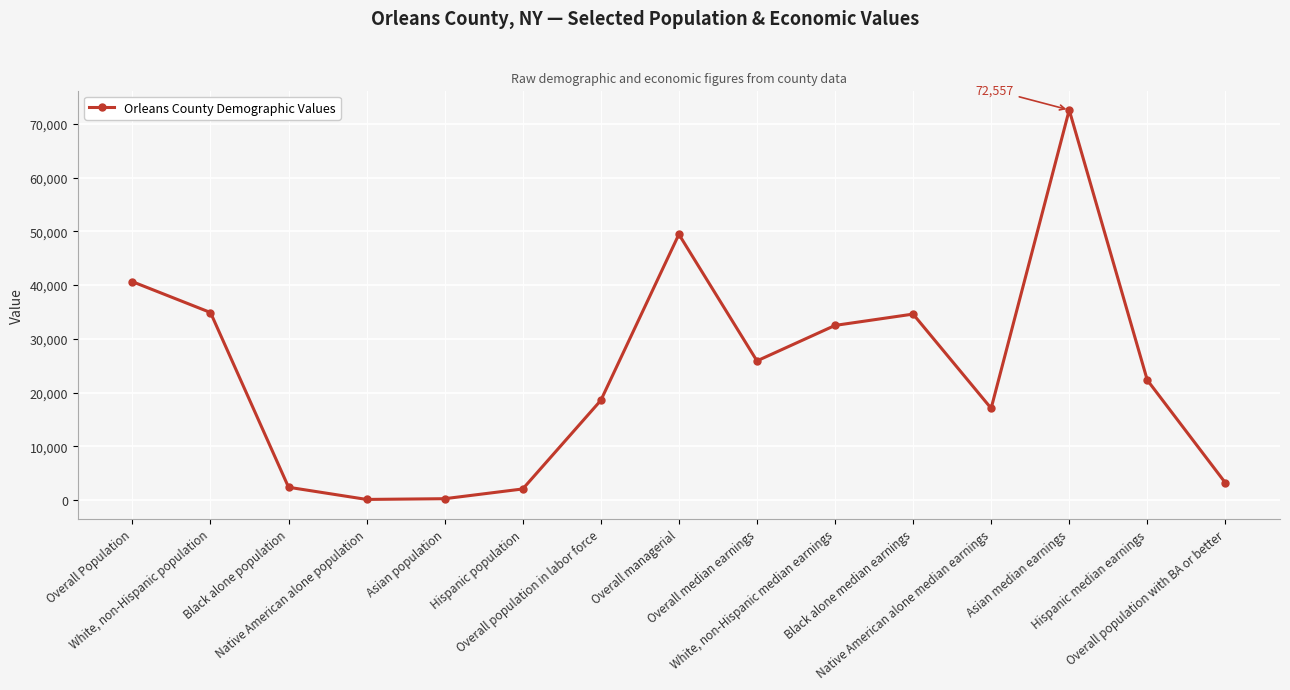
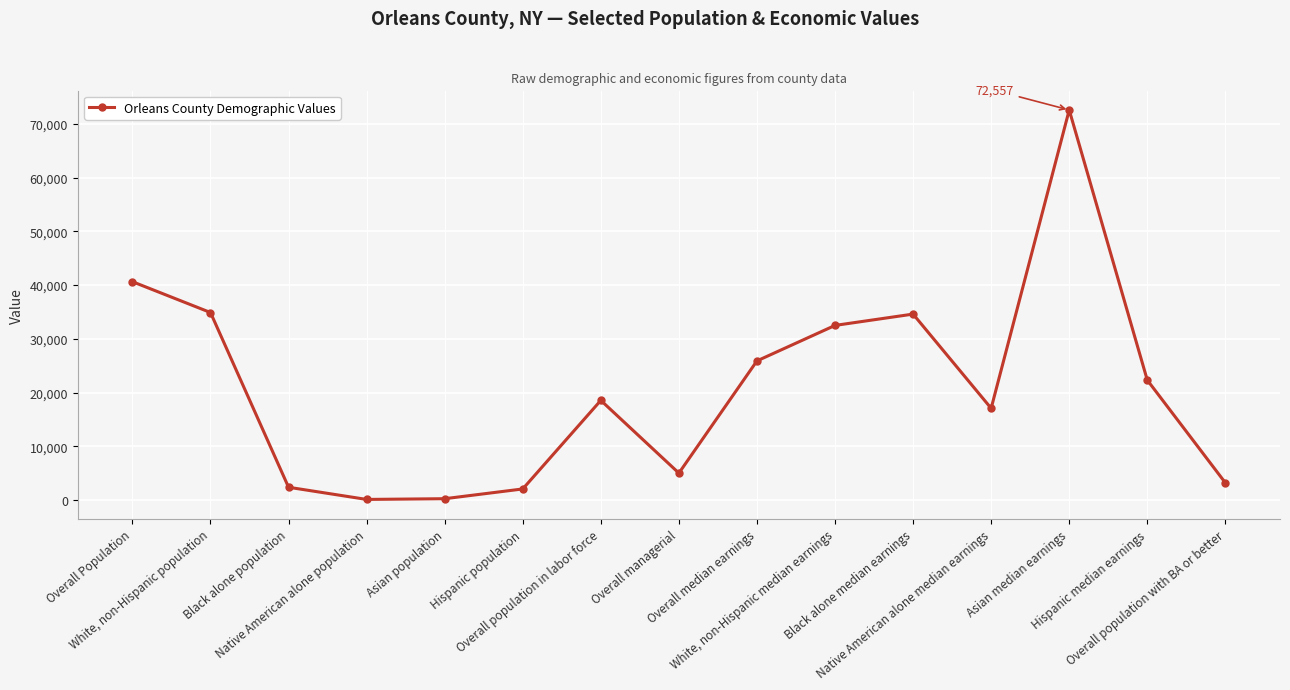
Overall managerial: 49,000 -> 5,000
